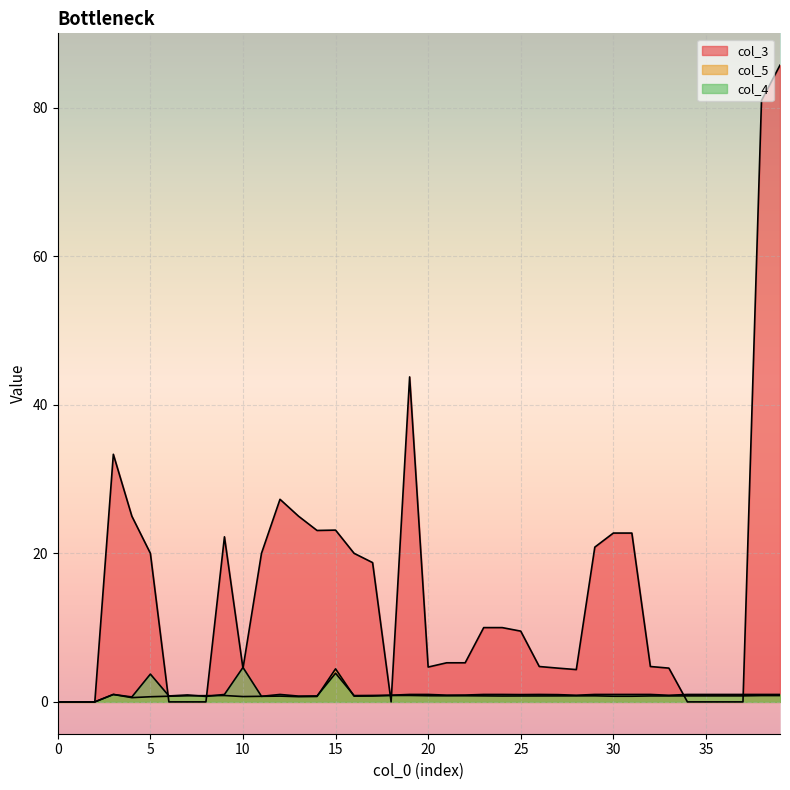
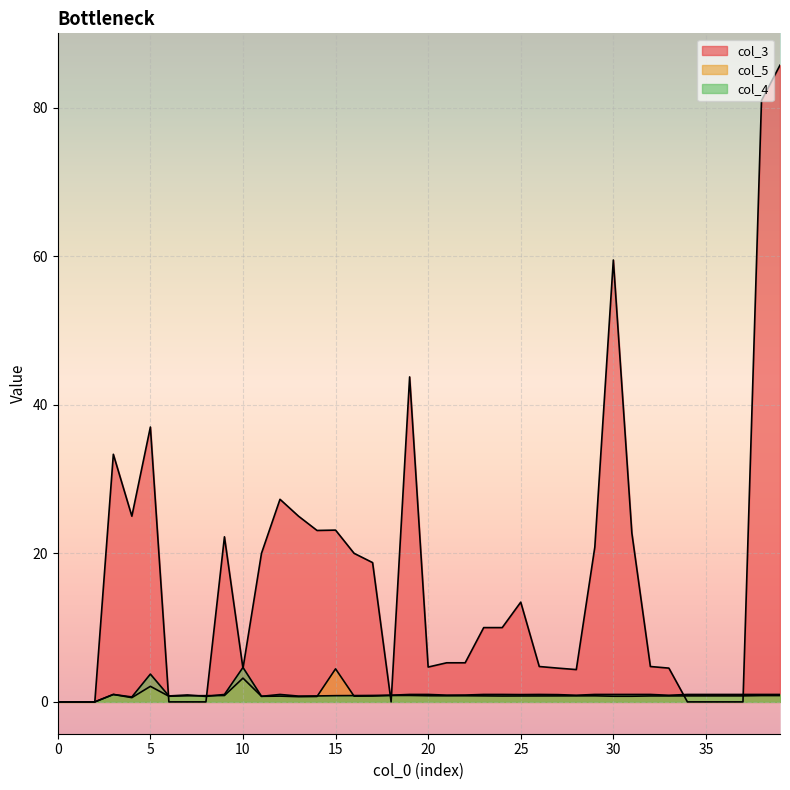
col_3, 5: 20 -> 37
col_5, 5: 1 -> 2
col_5, 10: 1 -> 3
col_4, 15: 4 -> 1
col_3, 25: 10 -> 13
col_3, 30: 23 -> 59
